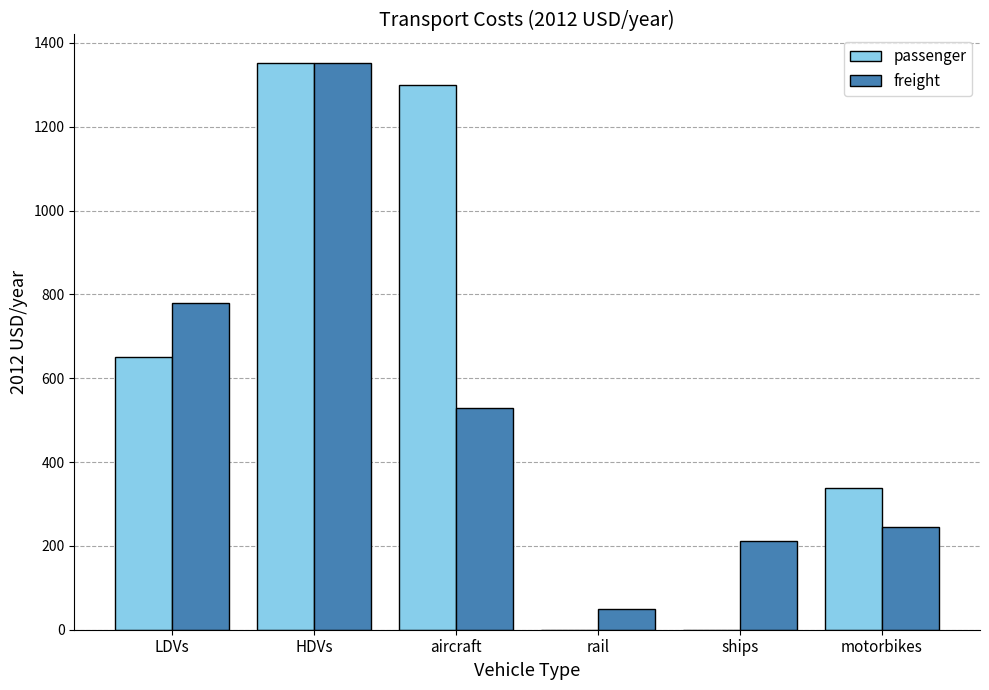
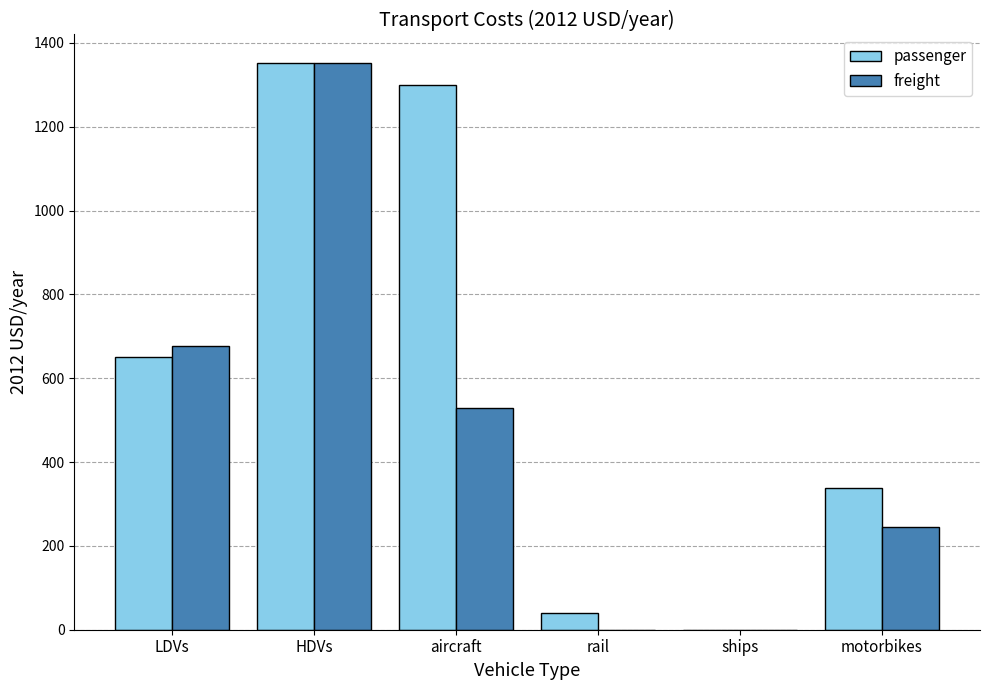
freight, LDVs: 780 -> 680
passenger, rail: 0 -> 40
freight, rail: 50 -> 0
freight, ships: 210 -> 0
